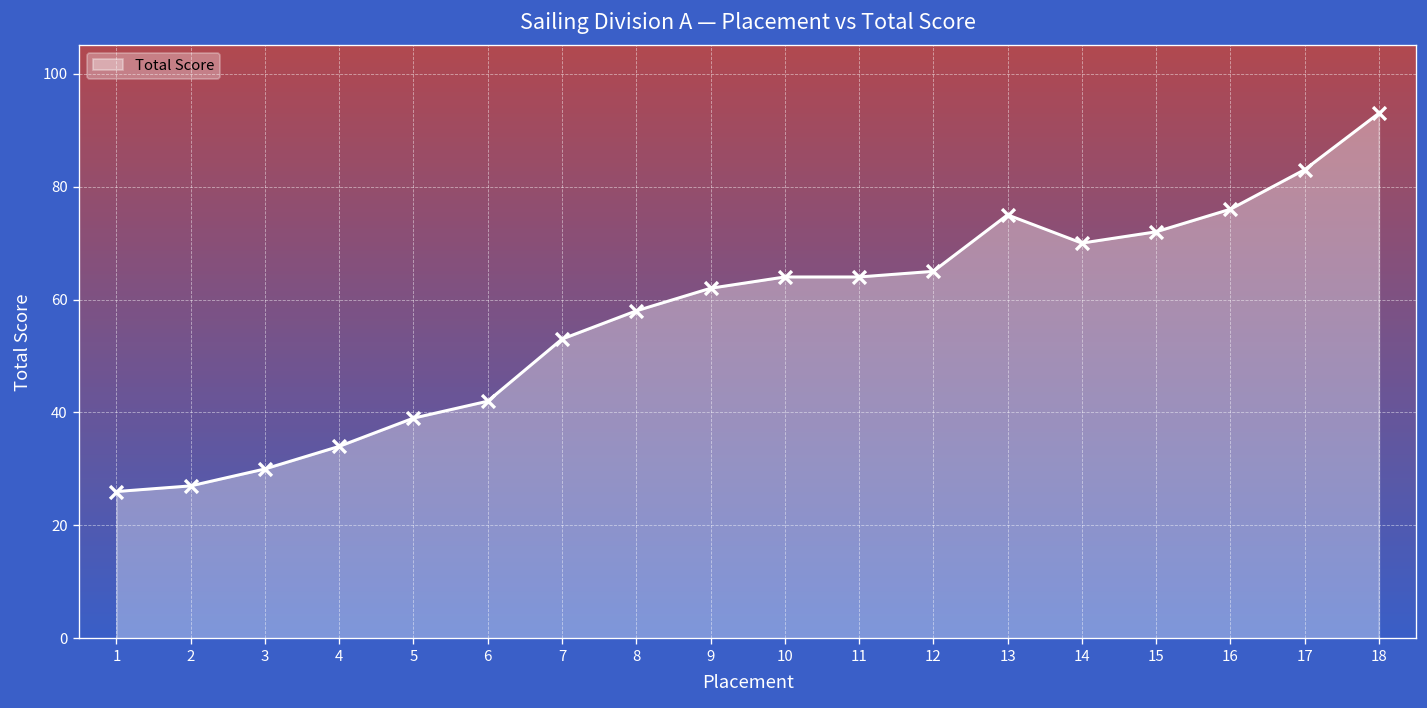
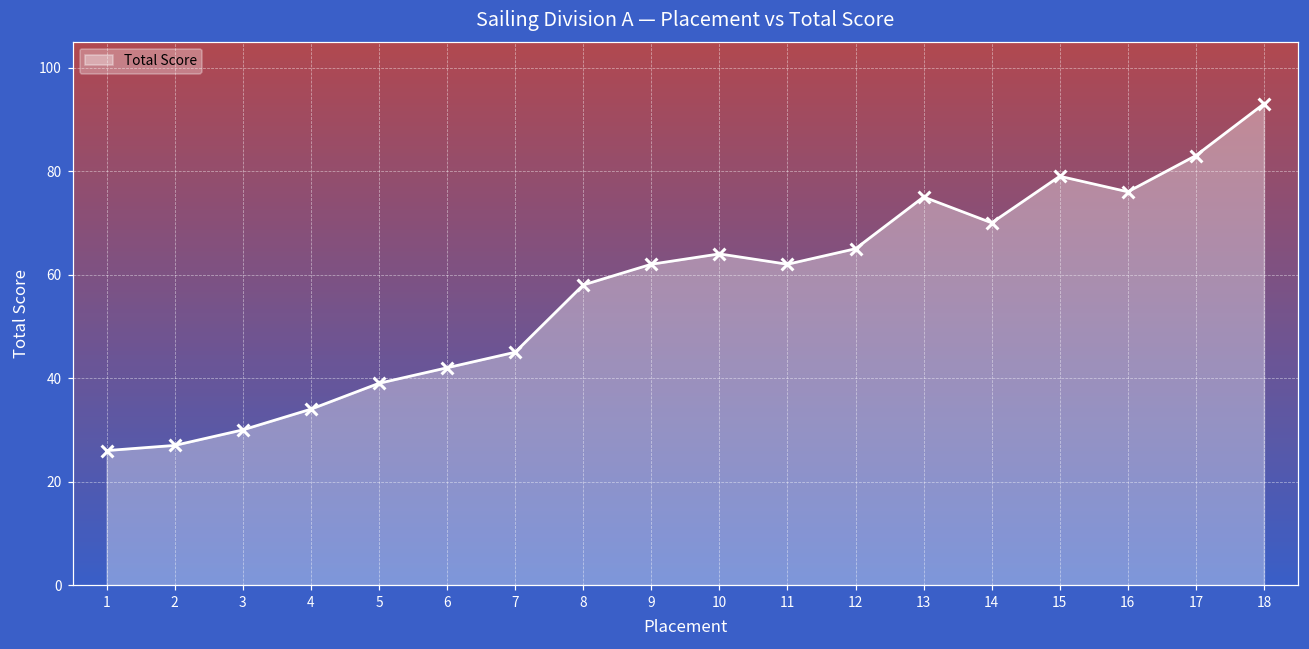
7: 53 -> 45
11: 64 -> 62
15: 72 -> 79
